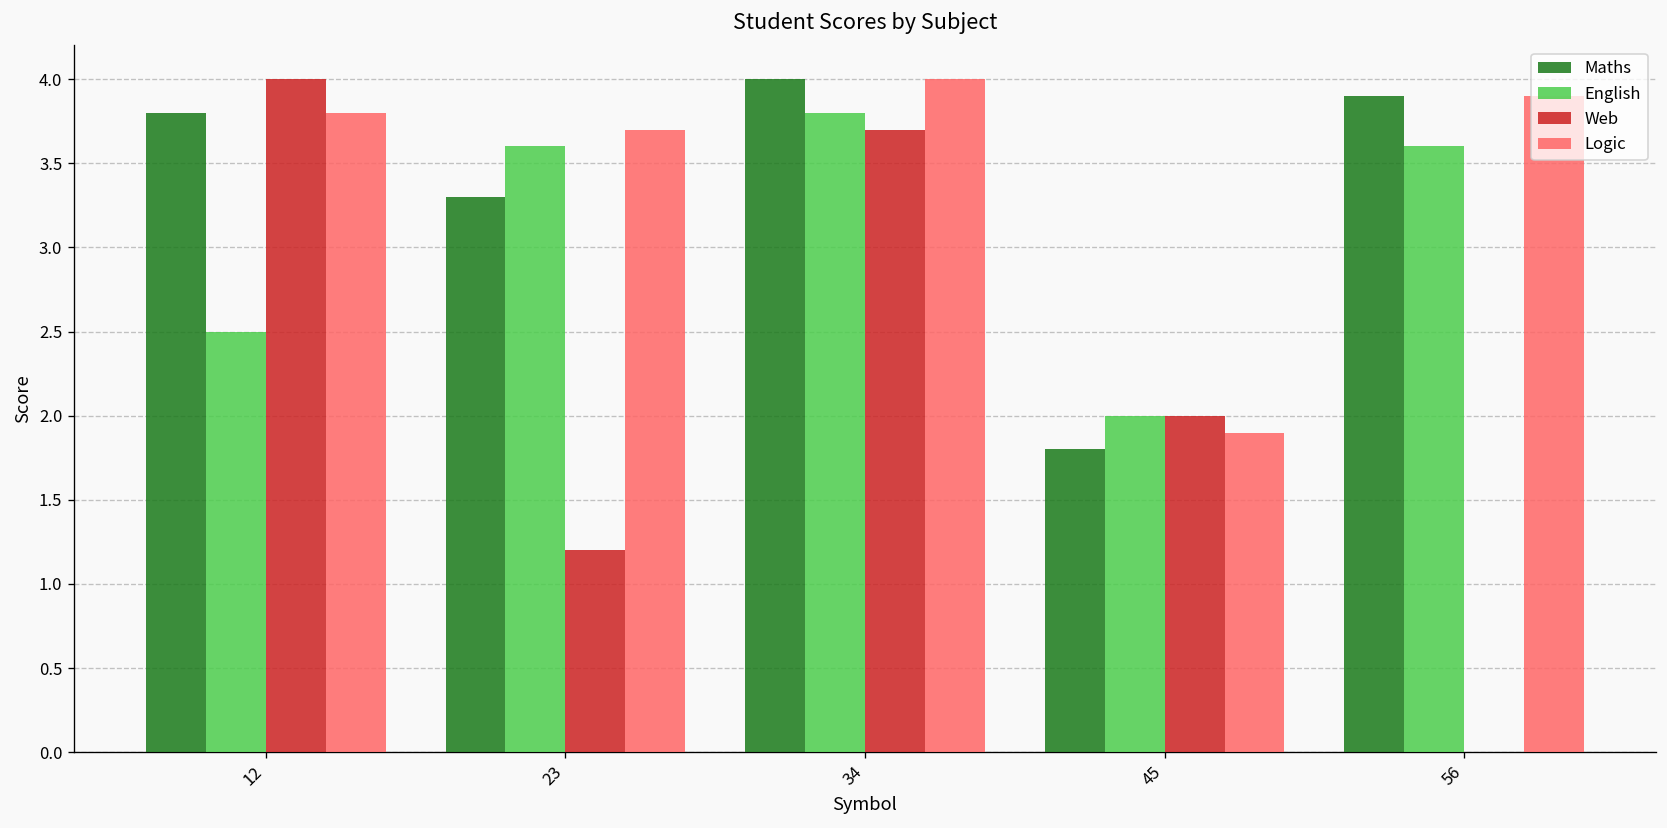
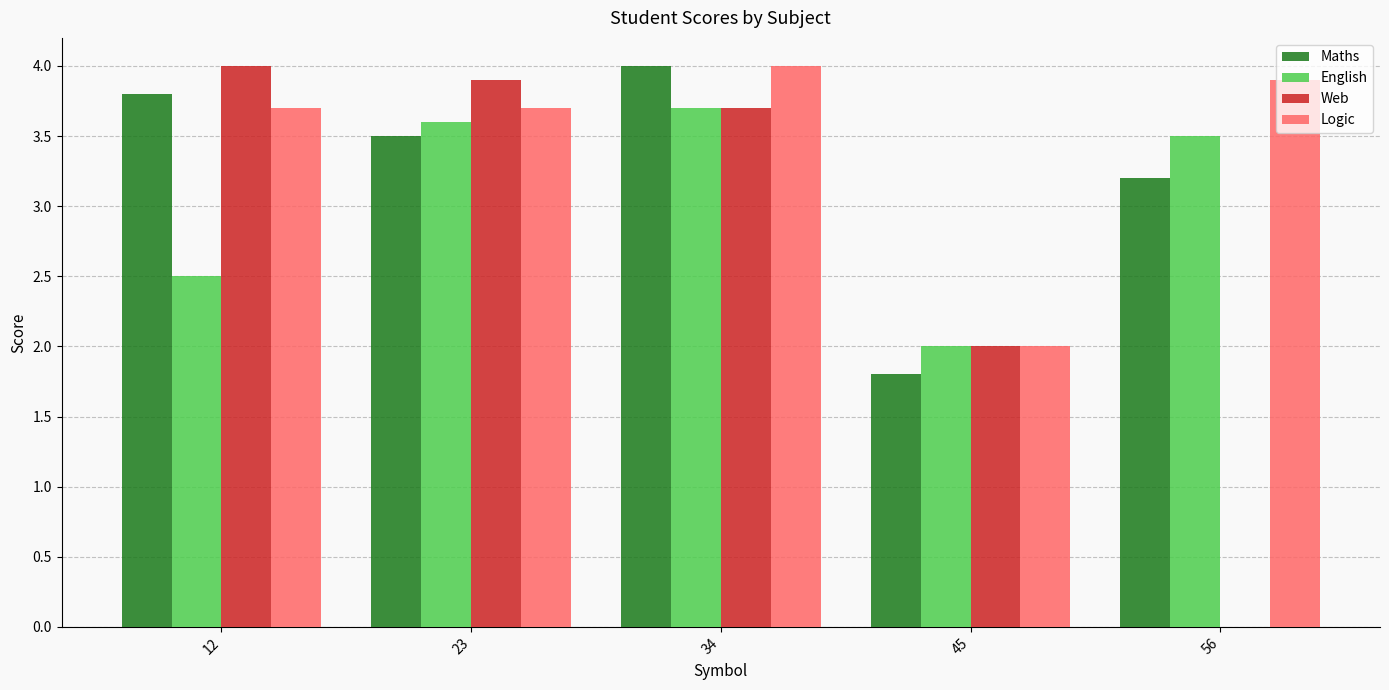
Logic, 12: 3.8 -> 3.7
Maths, 23: 3.3 -> 3.5
Web, 23: 1.2 -> 3.9
English, 34: 3.8 -> 3.7
Logic, 45: 1.9 -> 2.0
Maths, 56: 3.9 -> 3.2
English, 56: 3.6 -> 3.5
